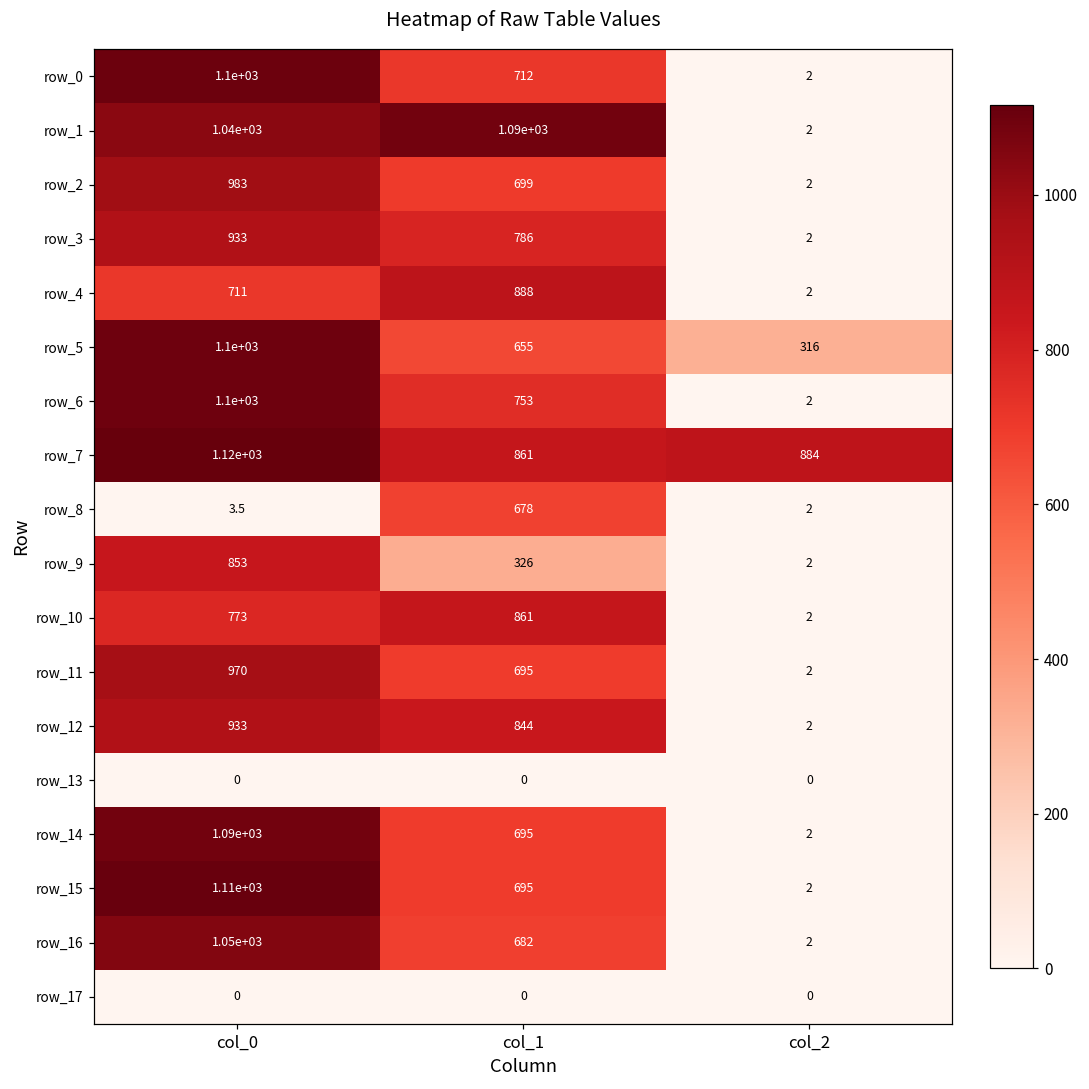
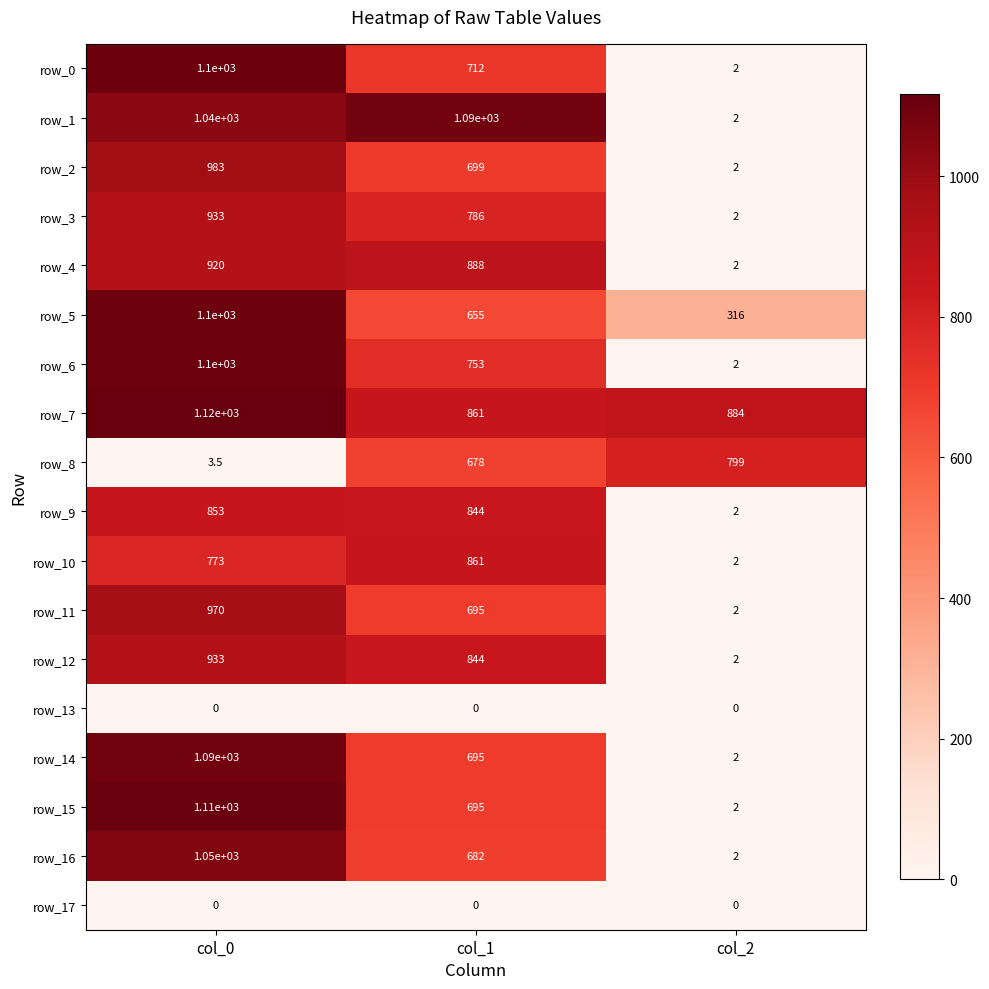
row_4, col_0: 711 -> 920
row_8, col_2: 2 -> 799
row_9, col_1: 326 -> 844
